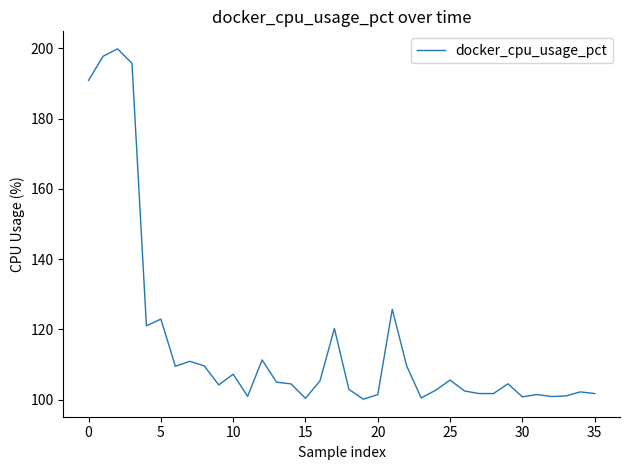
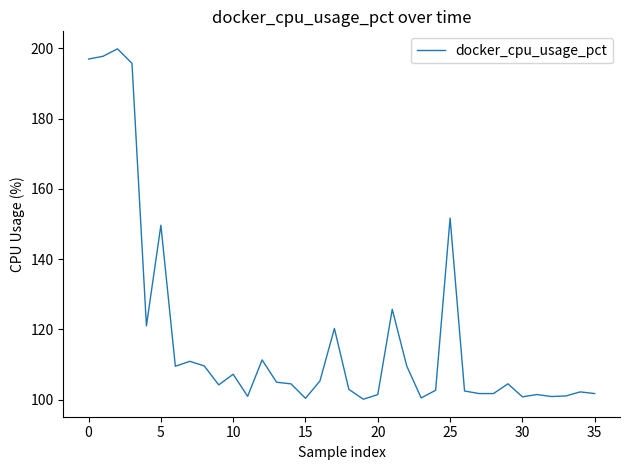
0: 191 -> 197
5: 123 -> 150
25: 106 -> 152
